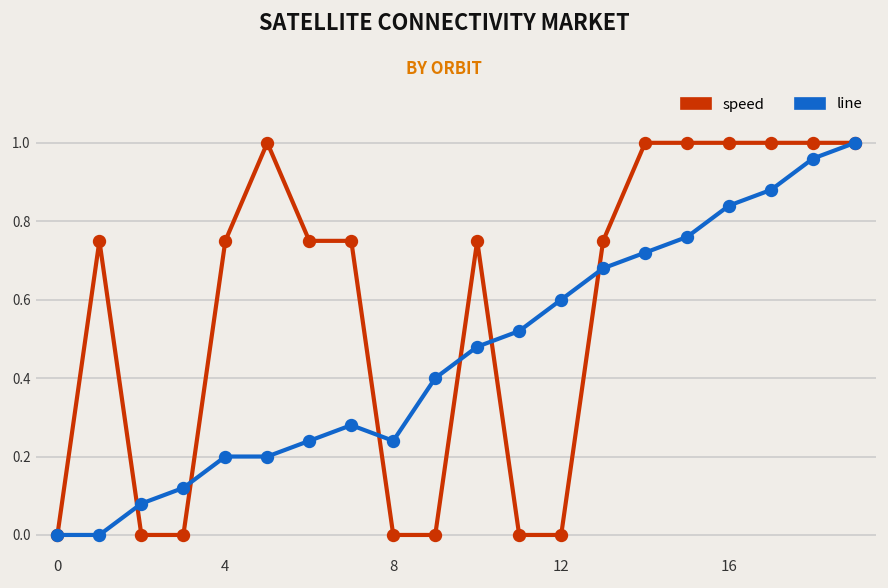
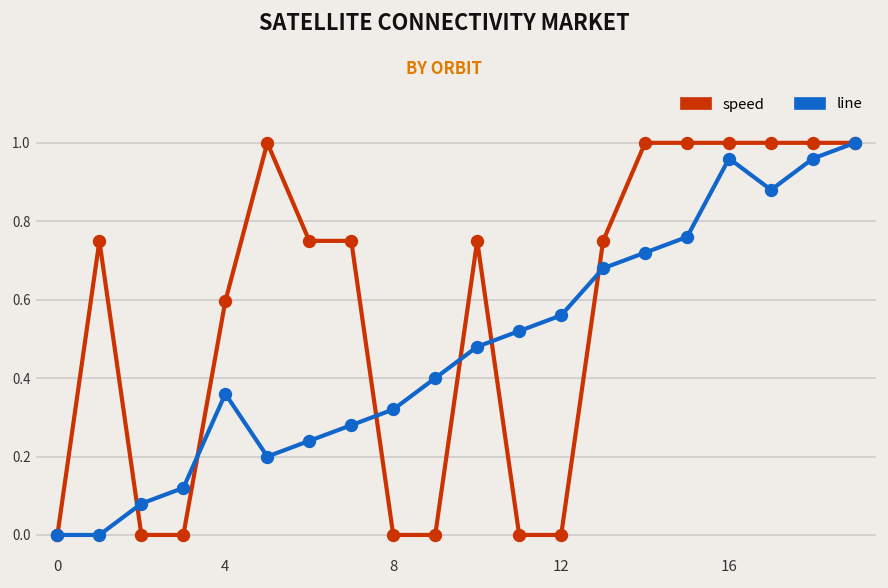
speed, 4: 0.75 -> 0.60
line, 4: 0.20 -> 0.36
line, 8: 0.24 -> 0.32
line, 12: 0.60 -> 0.56
line, 16: 0.84 -> 0.96
